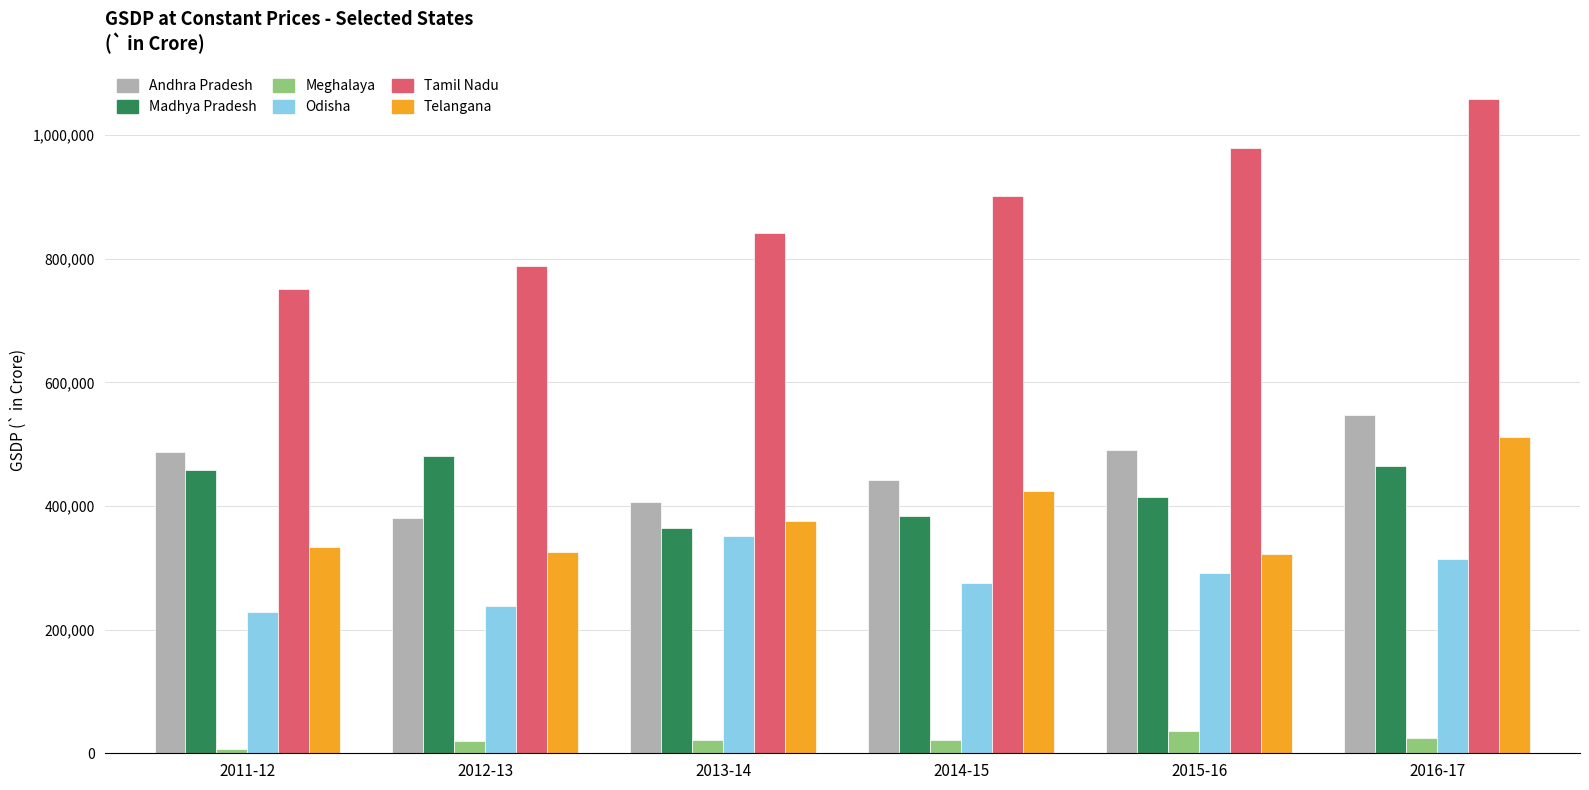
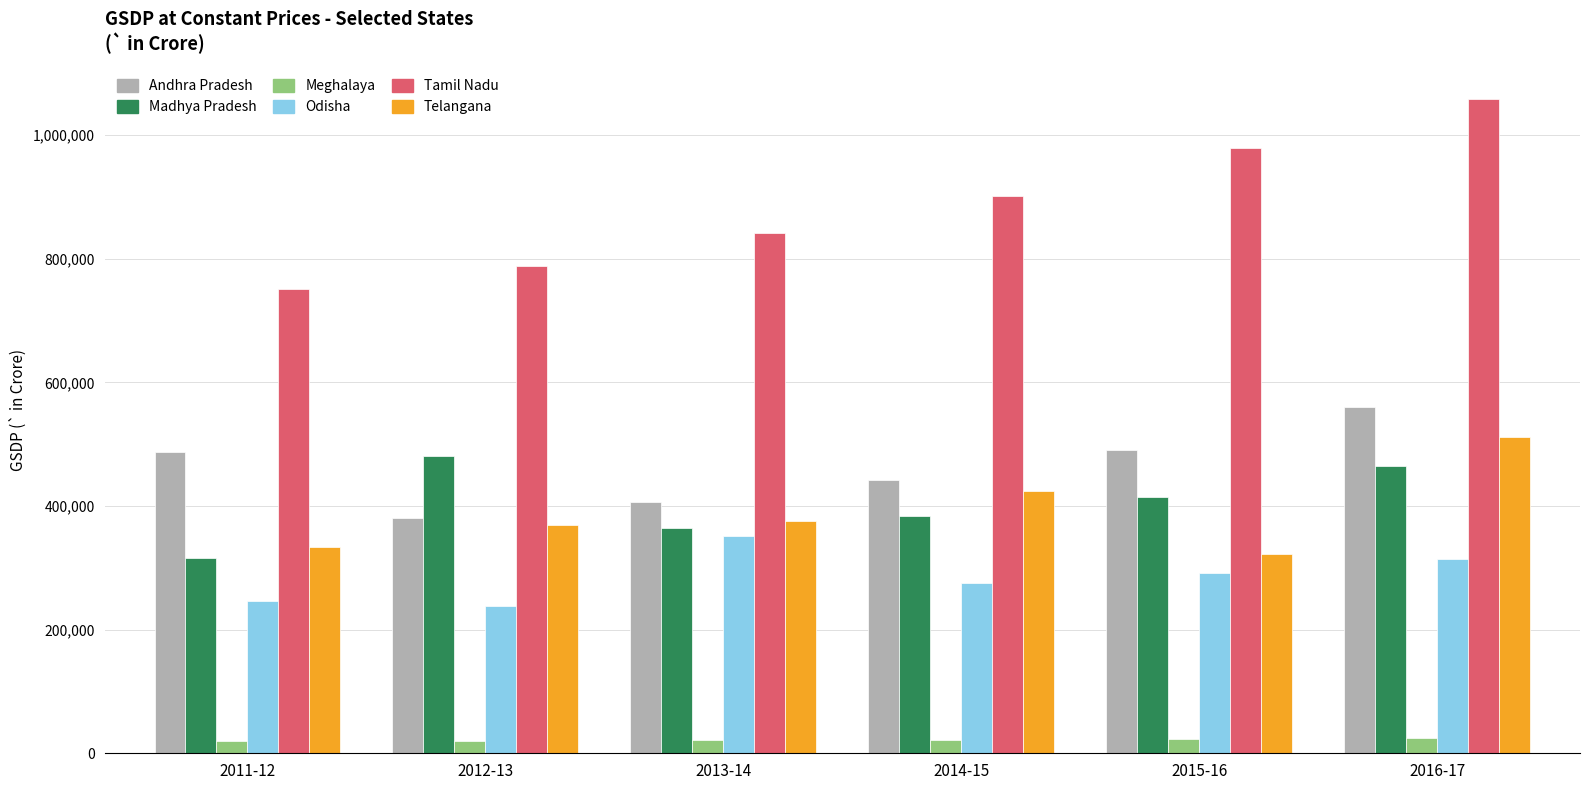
Madhya Pradesh, 2011-12: 460,000 -> 320,000
Meghalaya, 2011-12: 10,000 -> 20,000
Odisha, 2011-12: 230,000 -> 250,000
Telangana, 2012-13: 330,000 -> 370,000
Meghalaya, 2015-16: 40,000 -> 20,000
Andhra Pradesh, 2016-17: 550,000 -> 560,000
